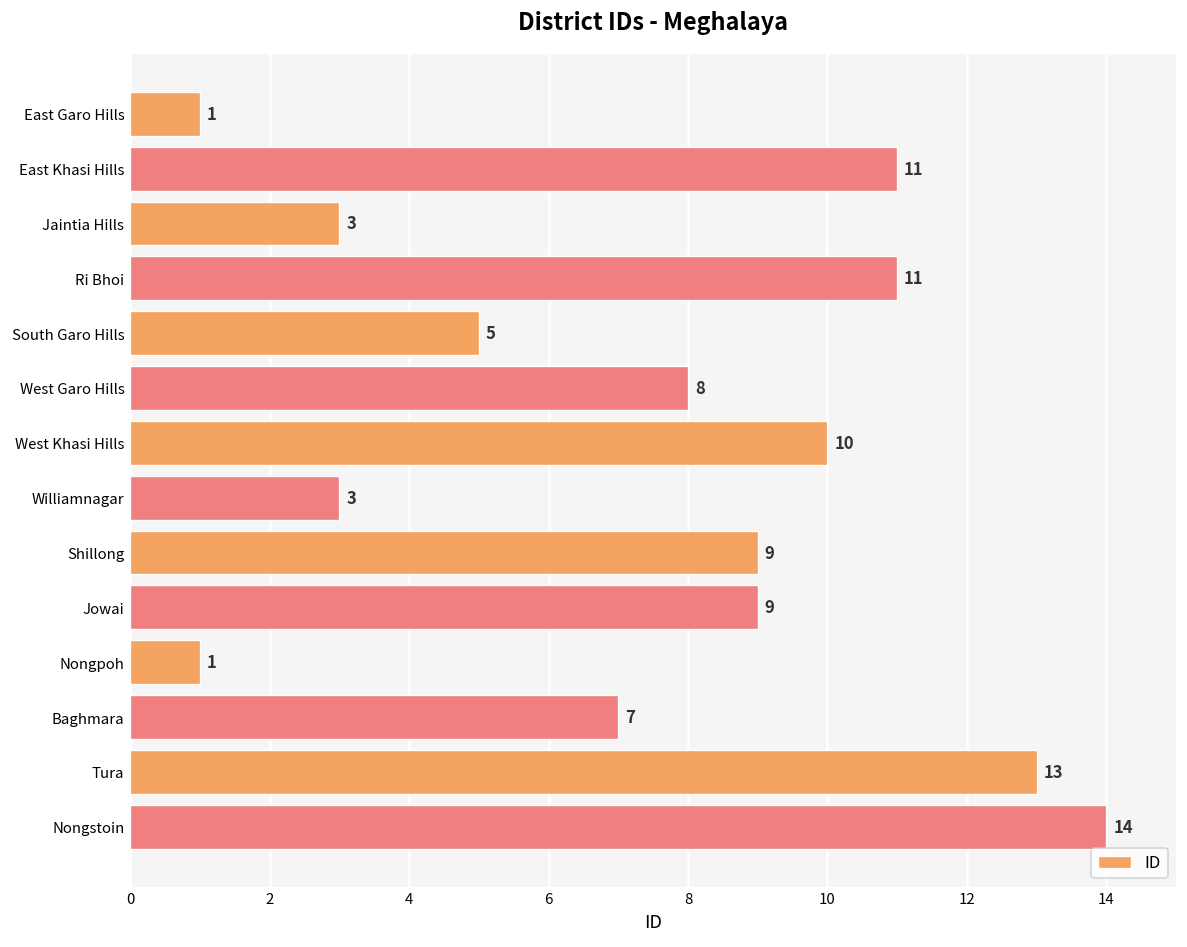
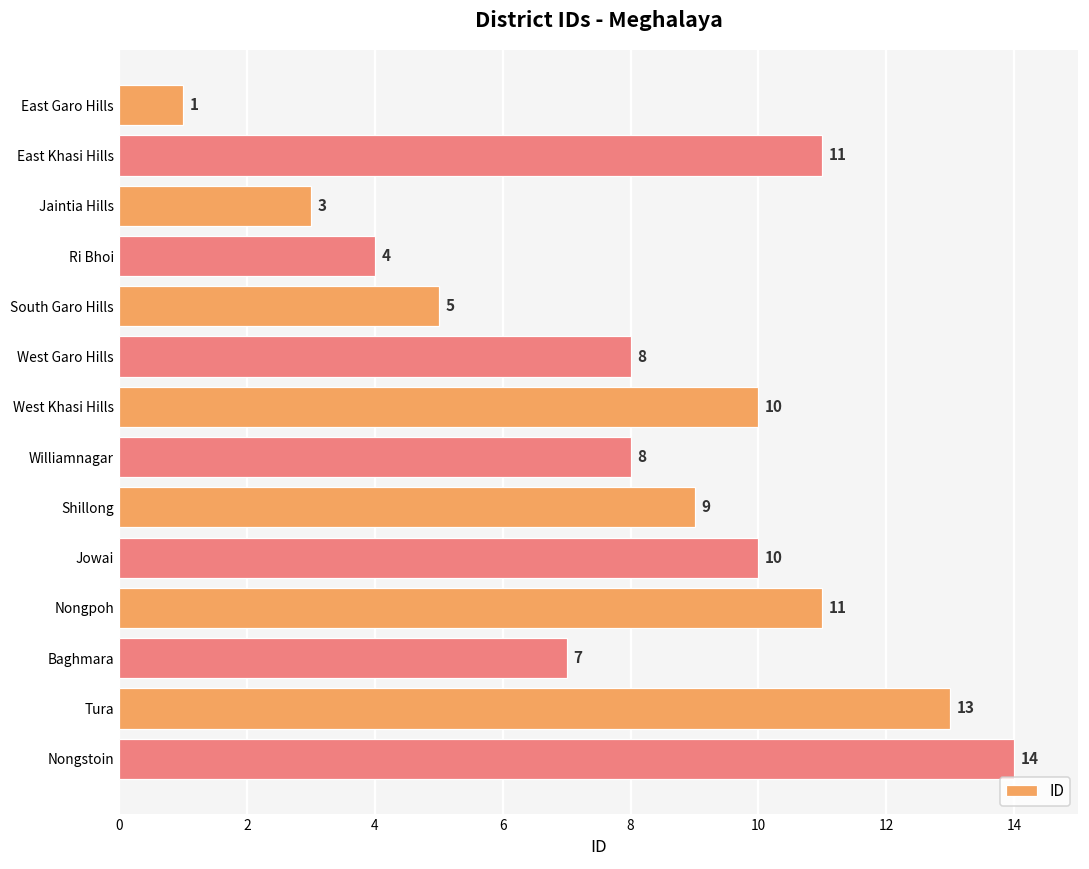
Ri Bhoi: 11 -> 4
Williamnagar: 3 -> 8
Jowai: 9 -> 10
Nongpoh: 1 -> 11
